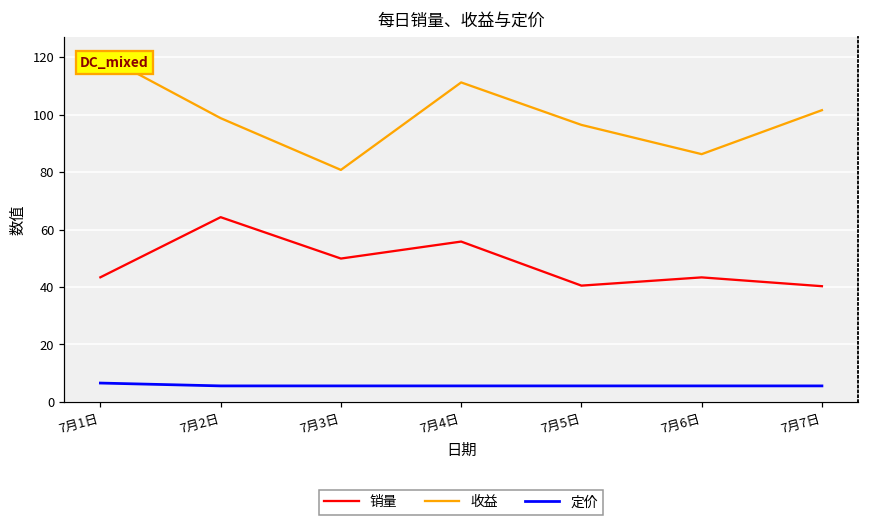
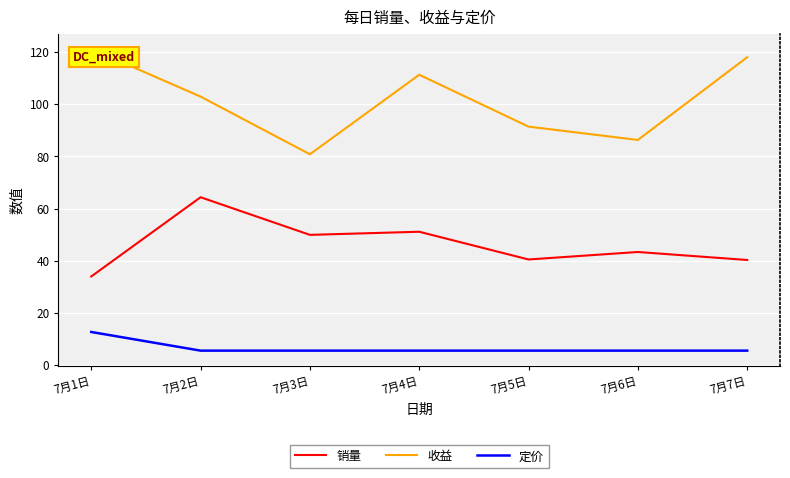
销量, 7月1日: 43 -> 34
定价, 7月1日: 7 -> 13
收益, 7月2日: 99 -> 103
销量, 7月4日: 56 -> 51
收益, 7月5日: 96 -> 91
收益, 7月7日: 102 -> 118
